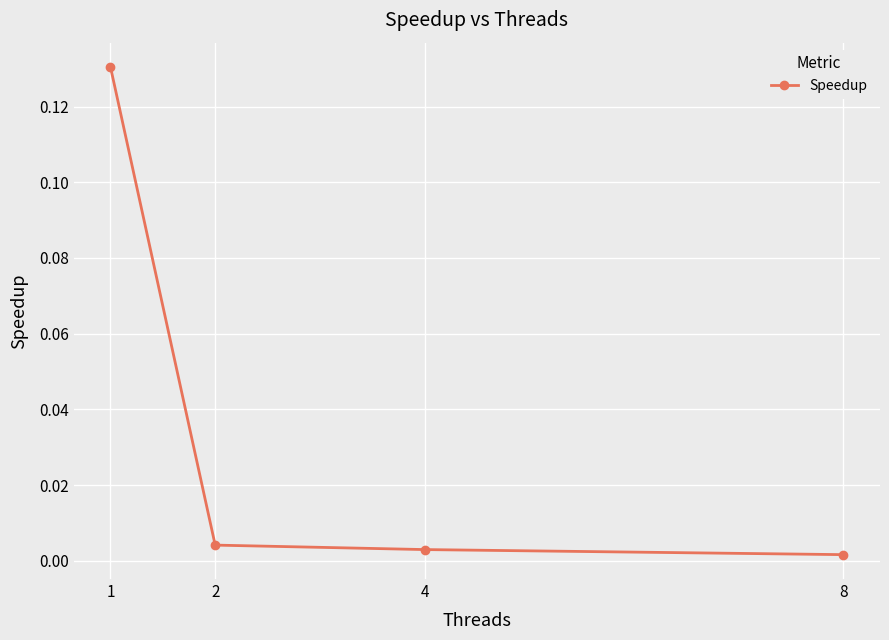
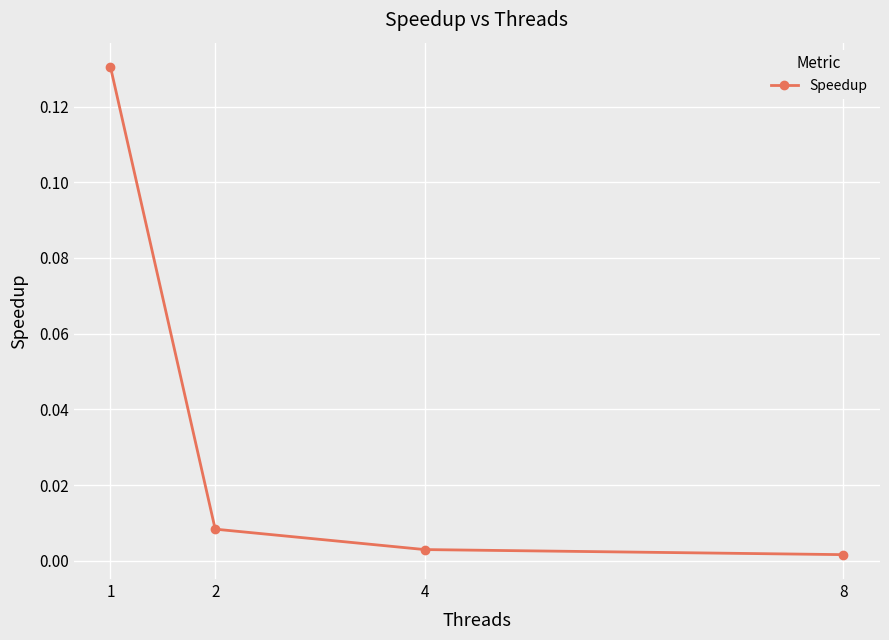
2: 0.004 -> 0.008
